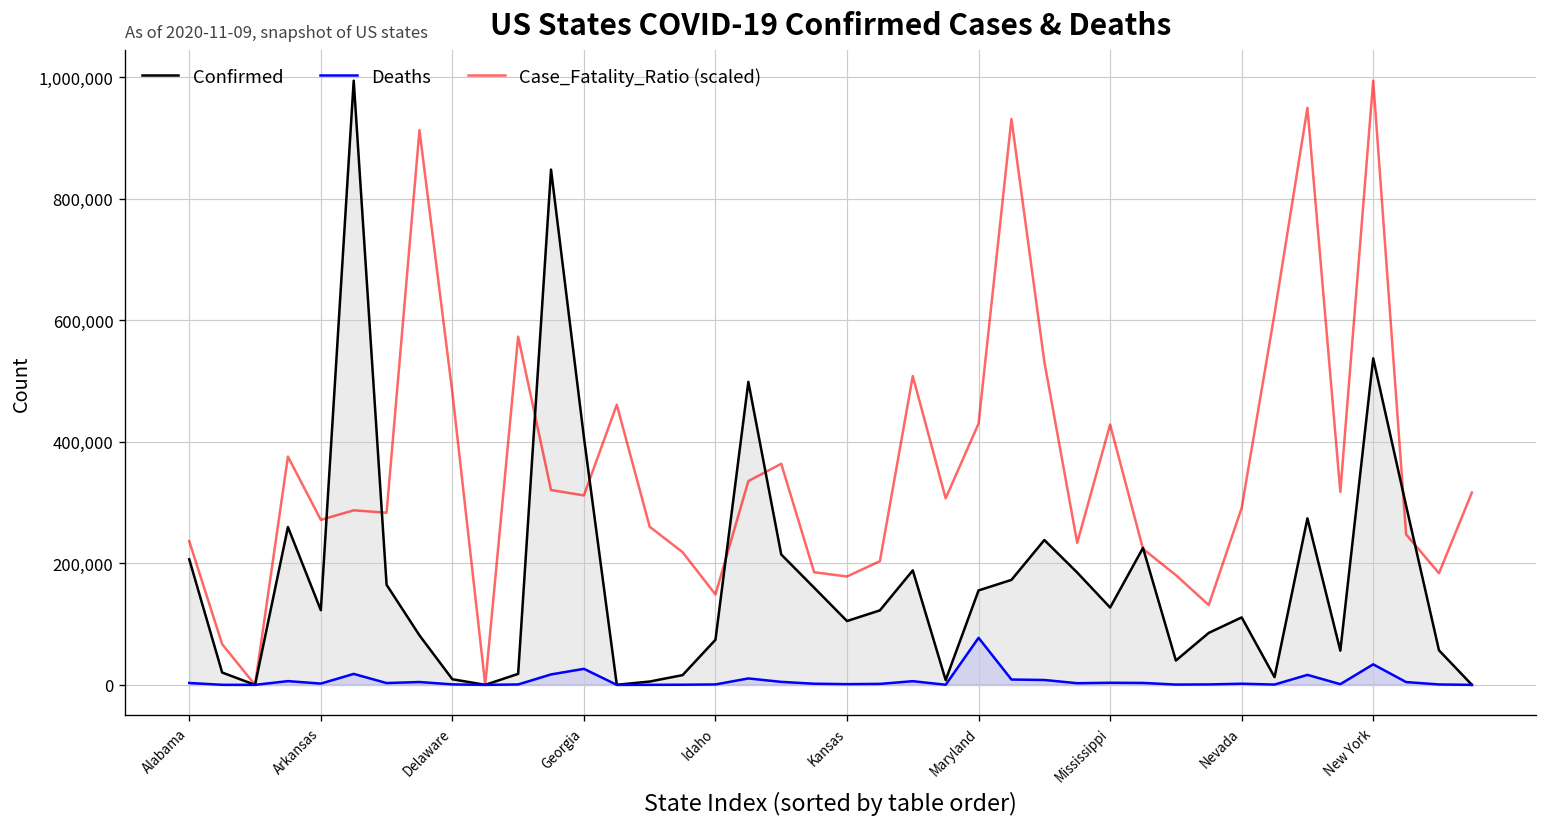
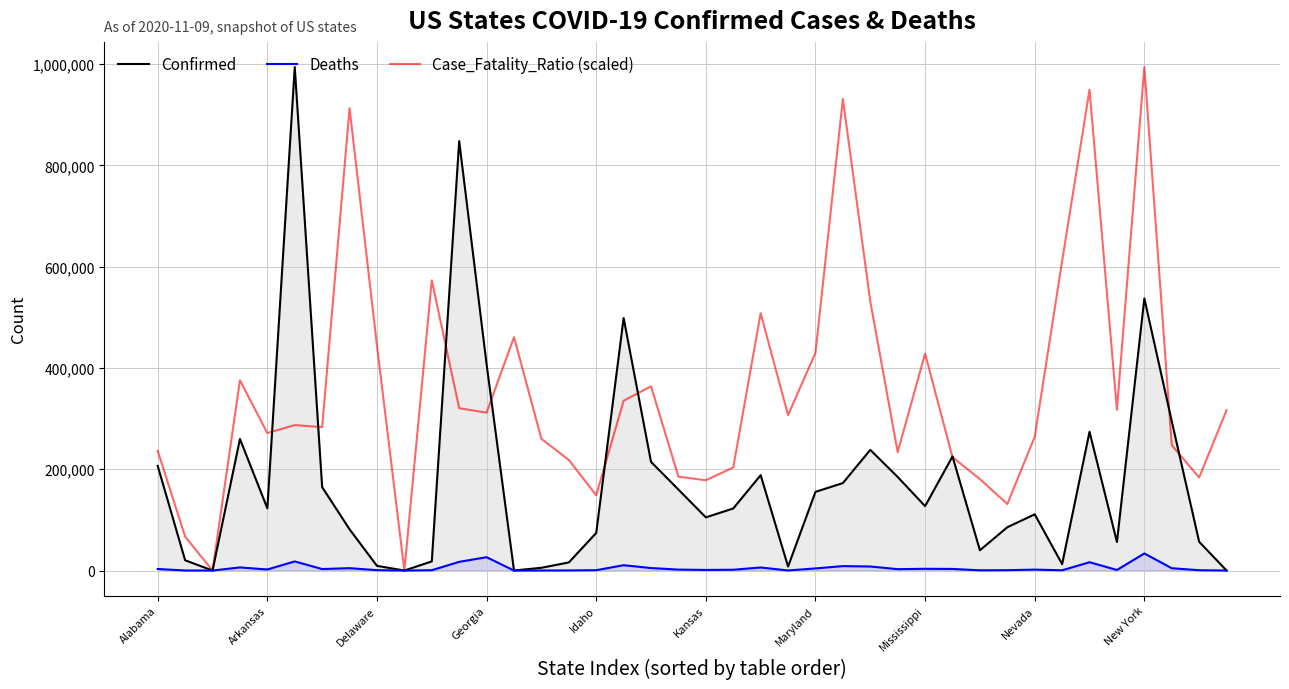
Case_Fatality_Ratio (scaled), Delaware: 480,000 -> 440,000
Deaths, Maryland: 80,000 -> 0
Case_Fatality_Ratio (scaled), Nevada: 290,000 -> 260,000
